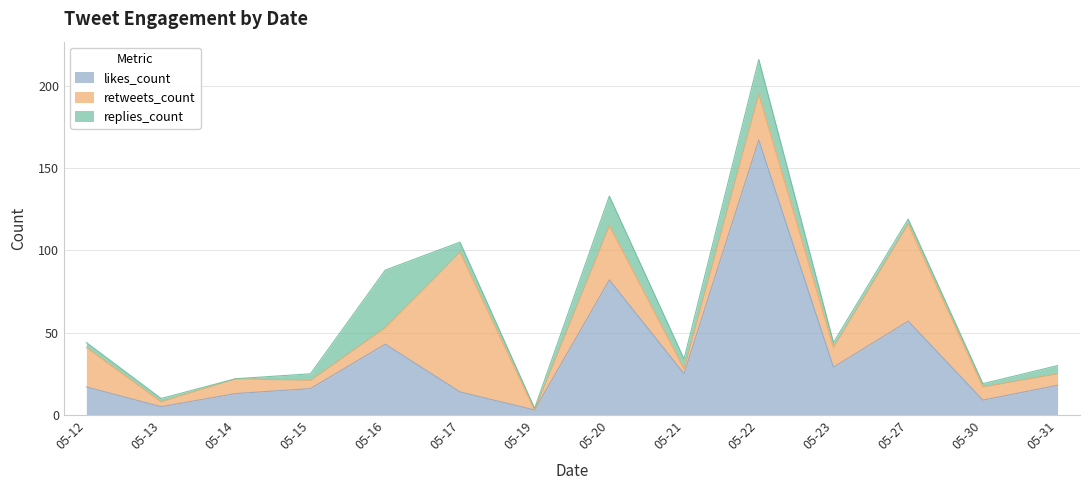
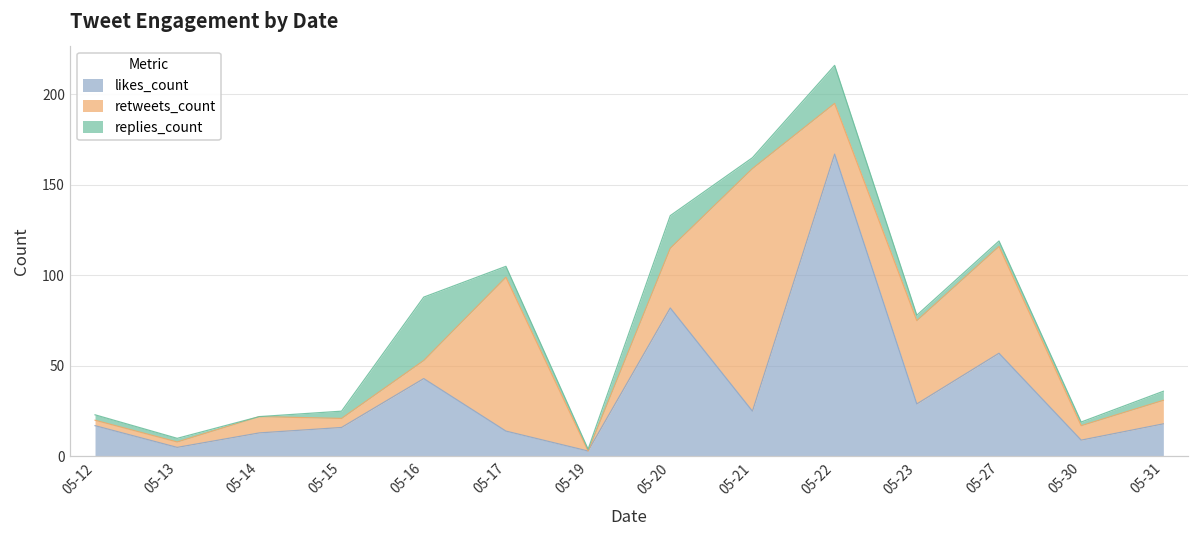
retweets_count, 05-12: 24 -> 3
retweets_count, 05-21: 3 -> 134
retweets_count, 05-23: 12 -> 46
retweets_count, 05-31: 7 -> 13
